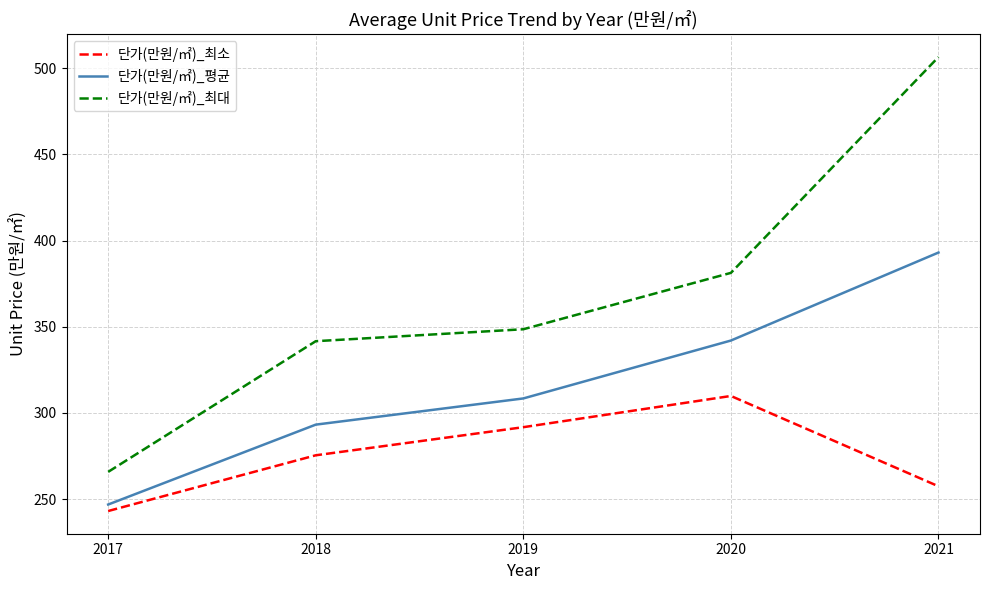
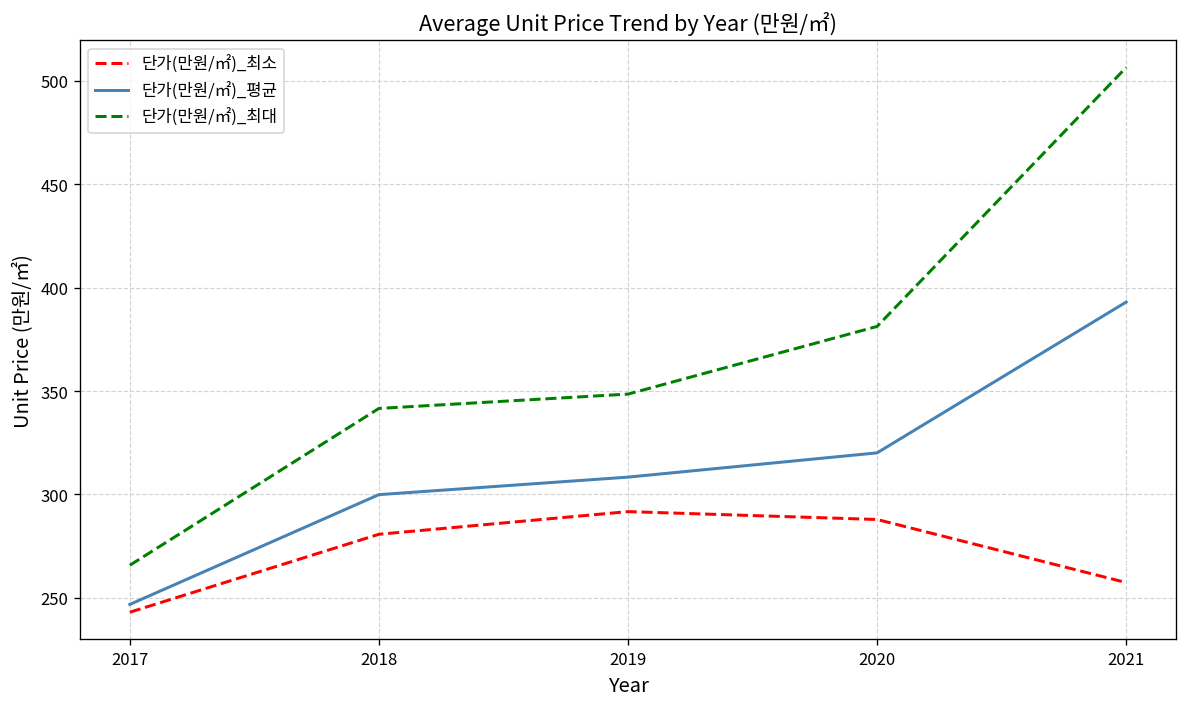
단가(만원/㎡)_최소, 2018: 275 -> 281
단가(만원/㎡)_평균, 2018: 293 -> 300
단가(만원/㎡)_최소, 2020: 310 -> 288
단가(만원/㎡)_평균, 2020: 342 -> 320
